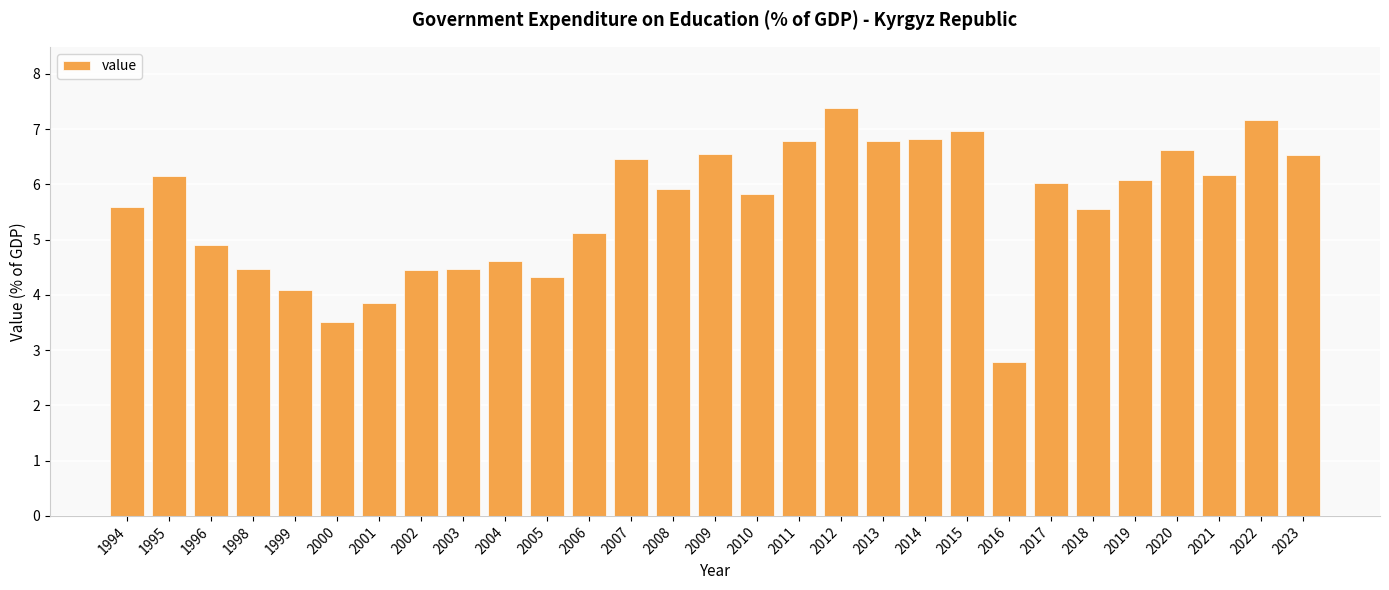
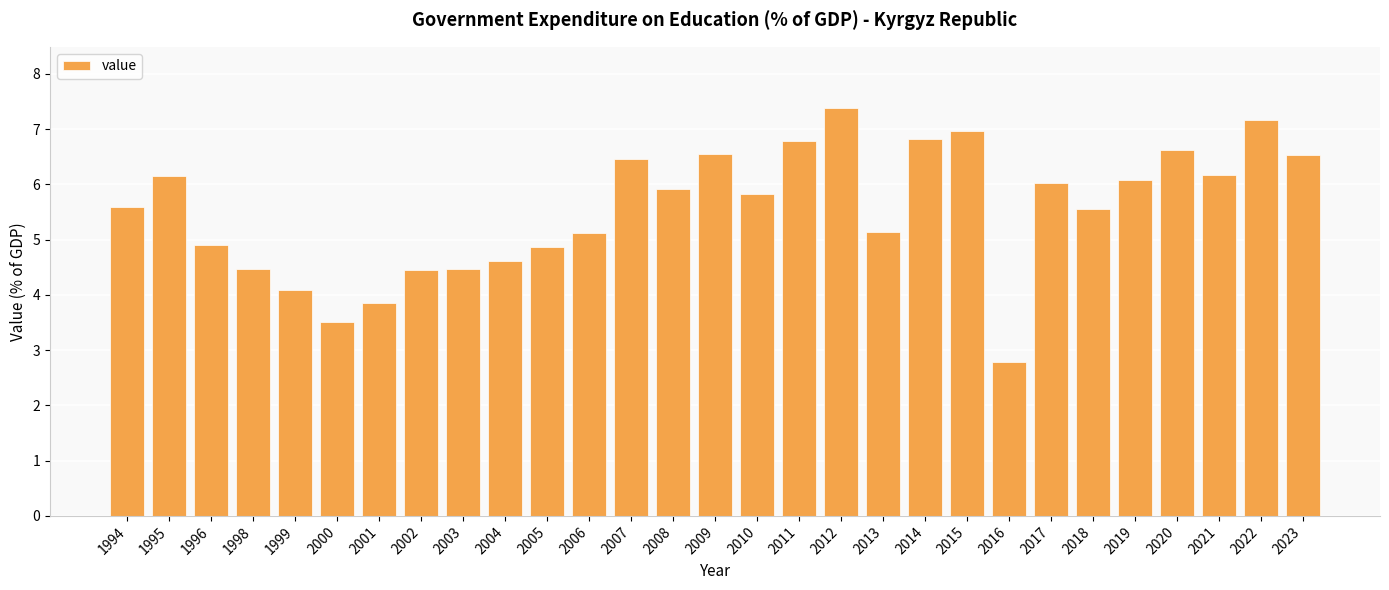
2005: 4.3 -> 4.9
2013: 6.8 -> 5.1
